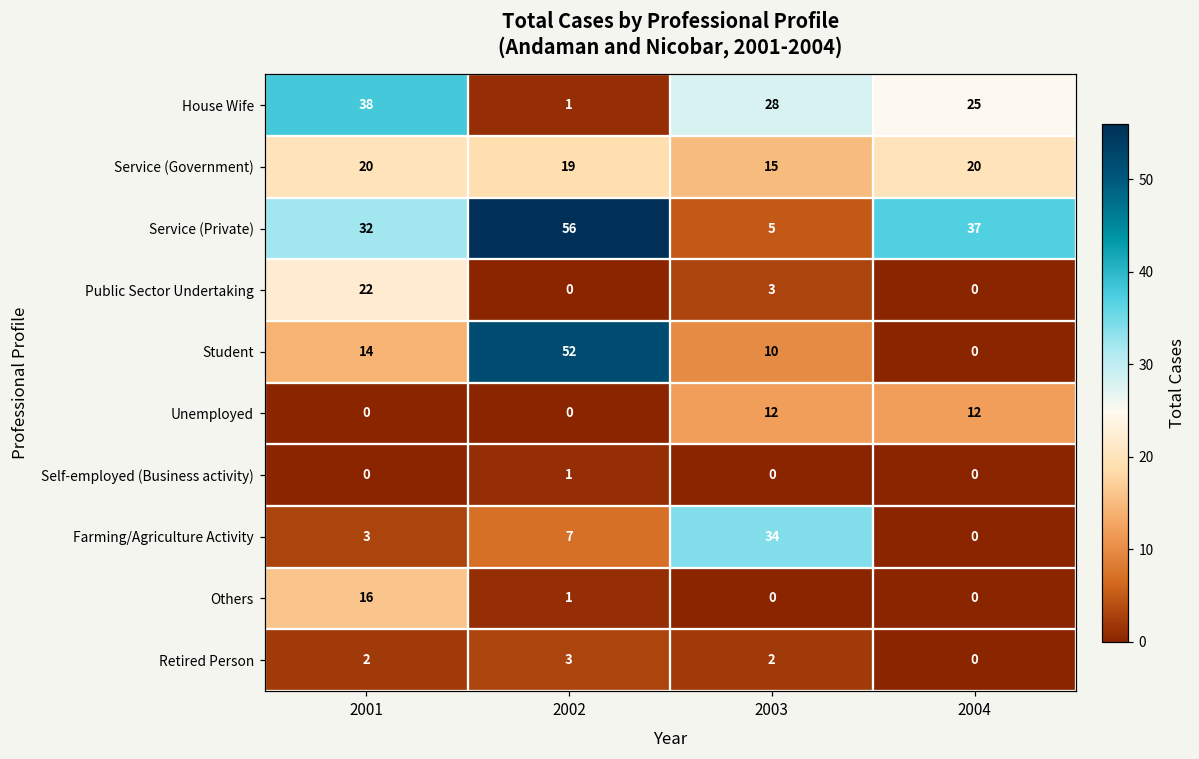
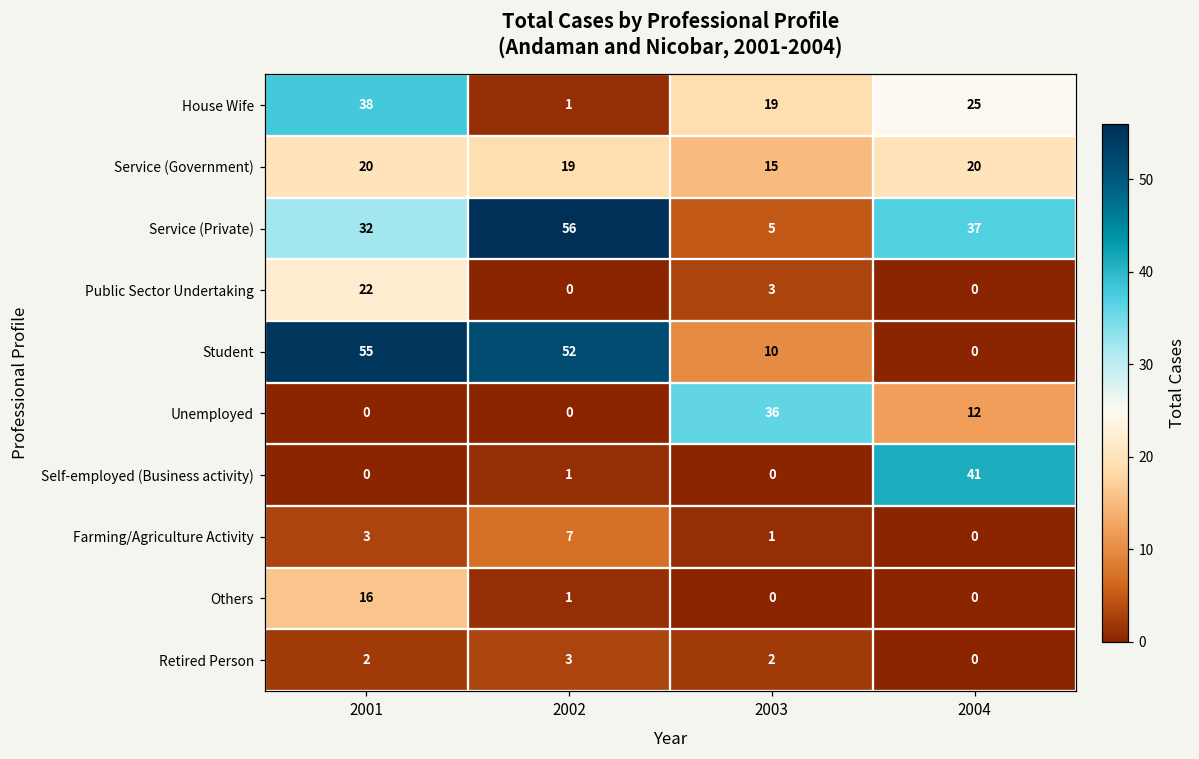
House Wife, 2003: 28 -> 19
Student, 2001: 14 -> 55
Unemployed, 2003: 12 -> 36
Self-employed (Business activity), 2004: 0 -> 41
Farming/Agriculture Activity, 2003: 34 -> 1
